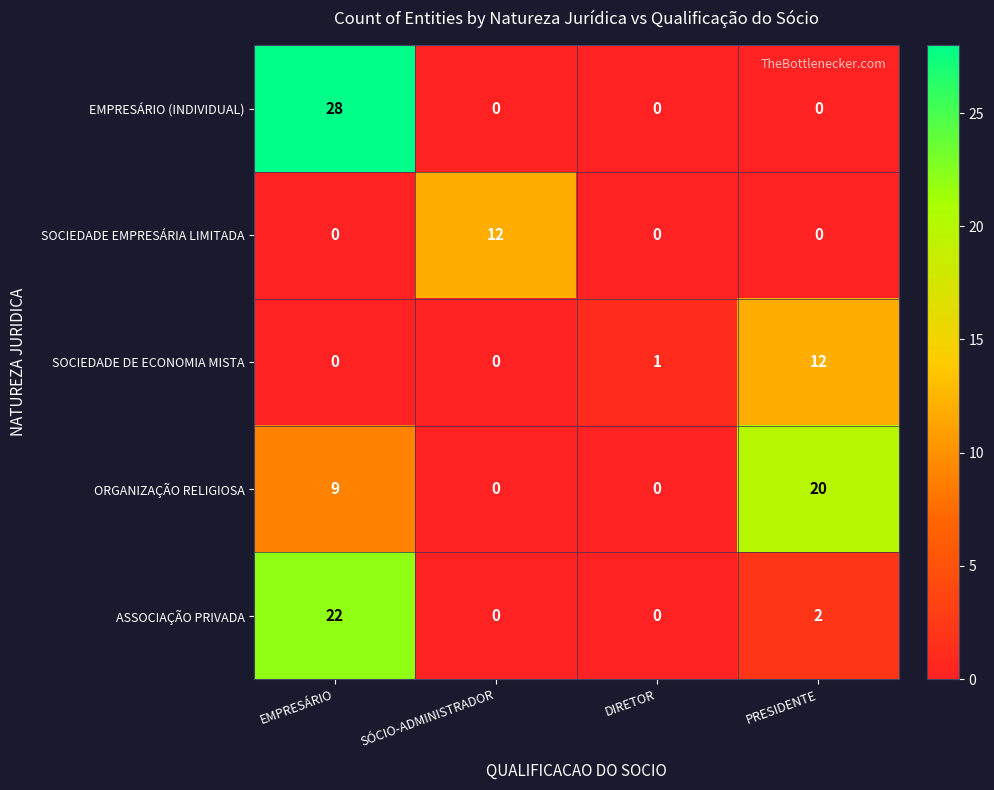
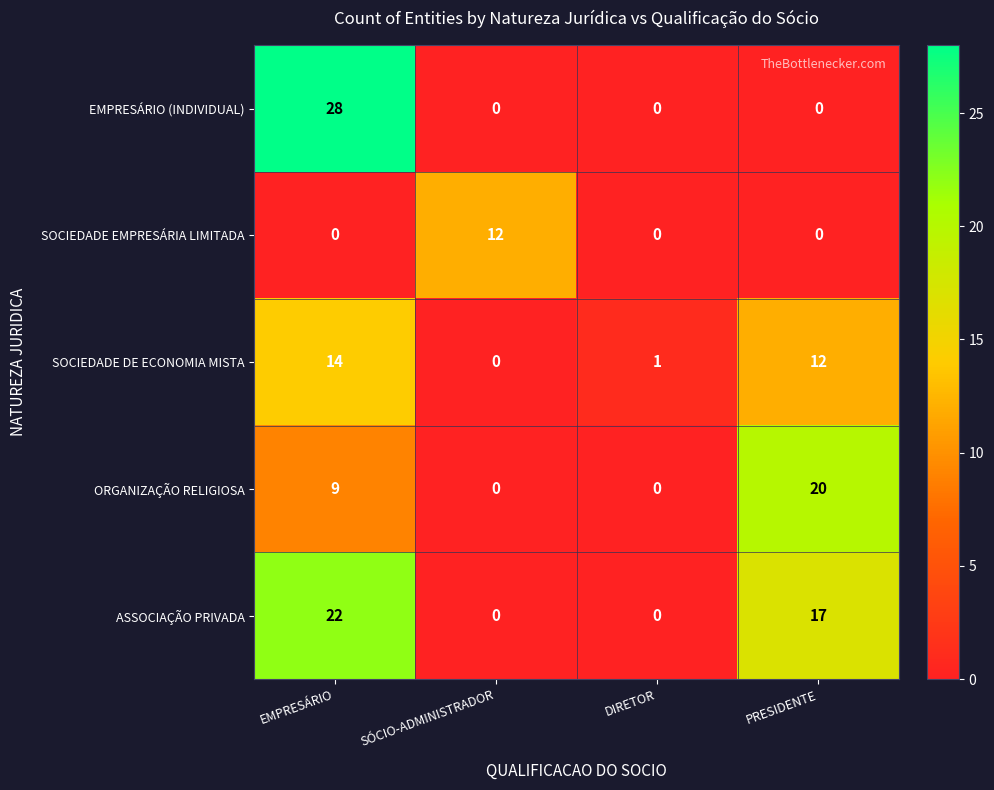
SOCIEDADE DE ECONOMIA MISTA, EMPRESÁRIO: 0 -> 14
ASSOCIAÇÃO PRIVADA, PRESIDENTE: 2 -> 17
